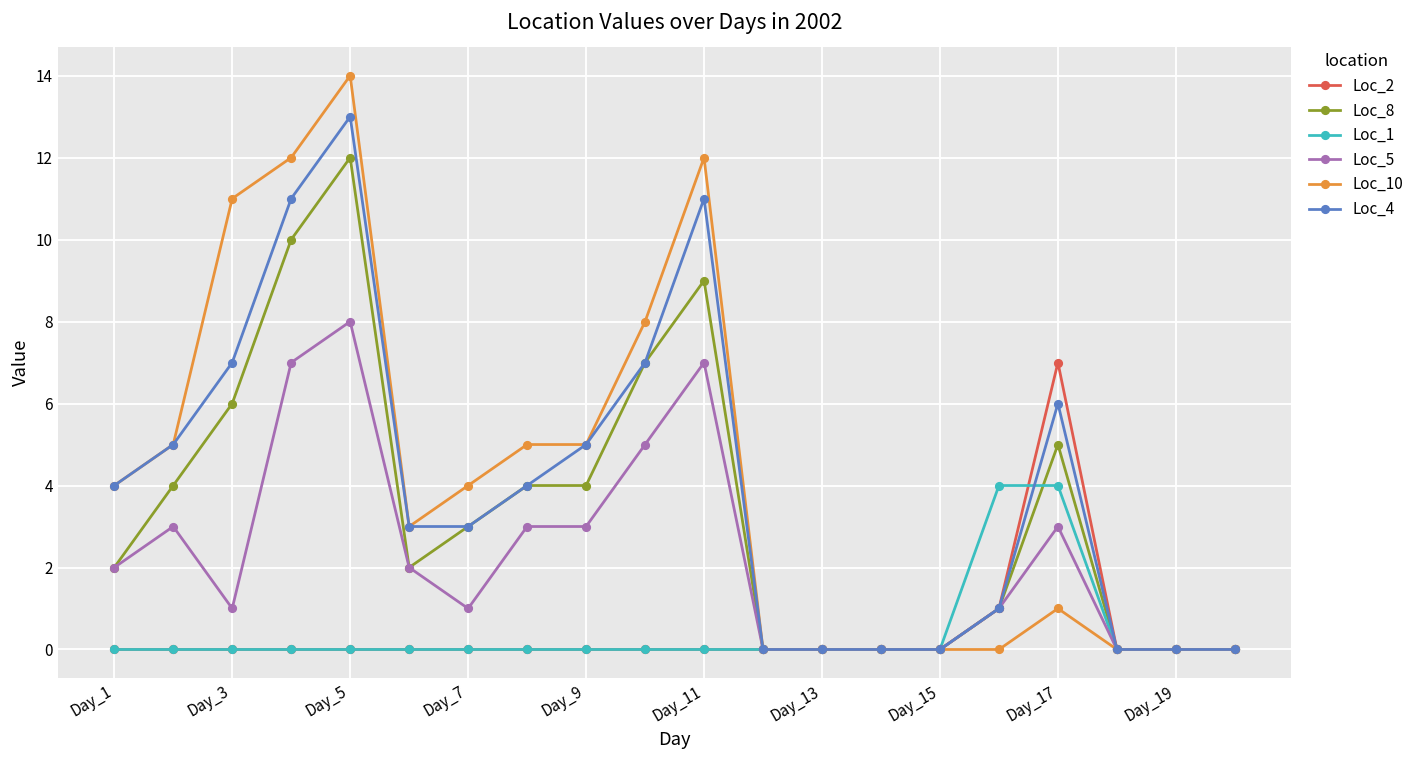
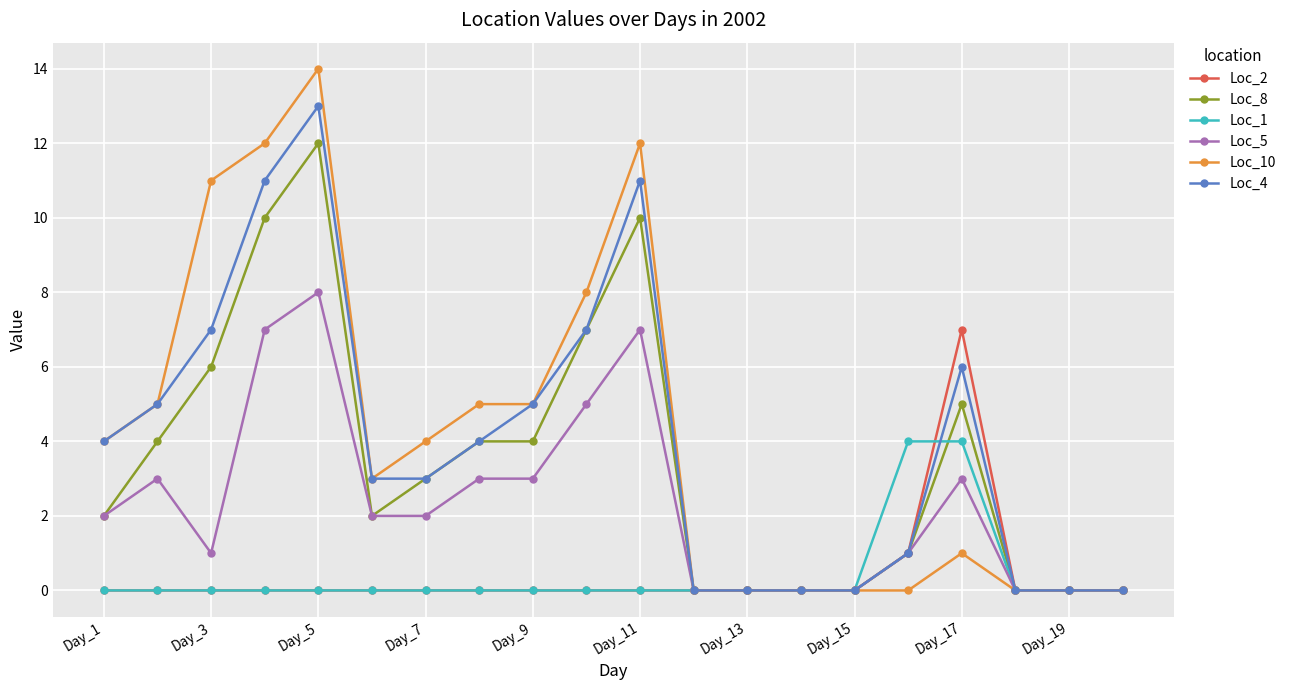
Loc_5, Day_7: 1 -> 2
Loc_8, Day_11: 9 -> 10
